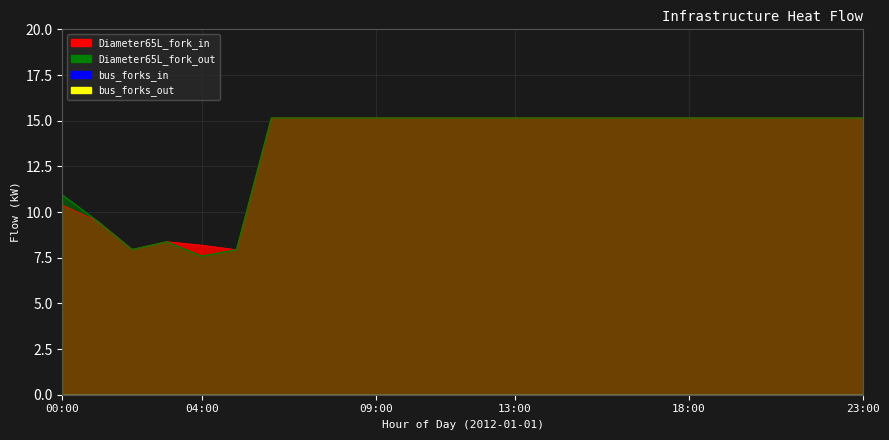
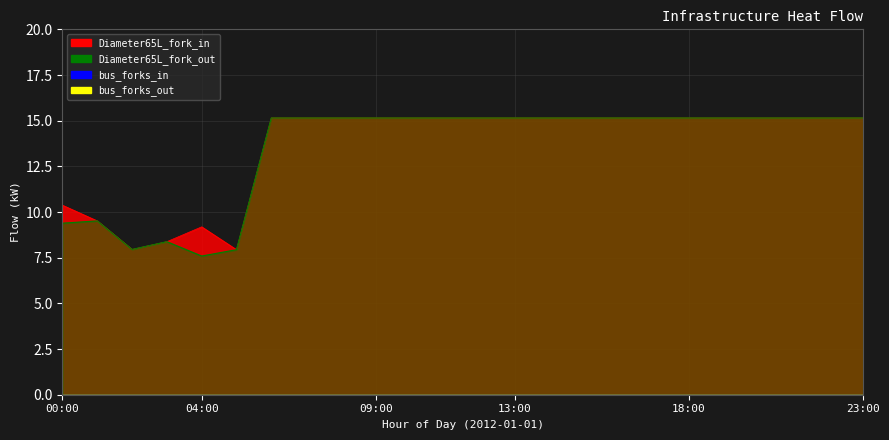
Diameter65L_fork_out, 00:00: 10.9 -> 9.4
Diameter65L_fork_in, 04:00: 8.2 -> 9.2
